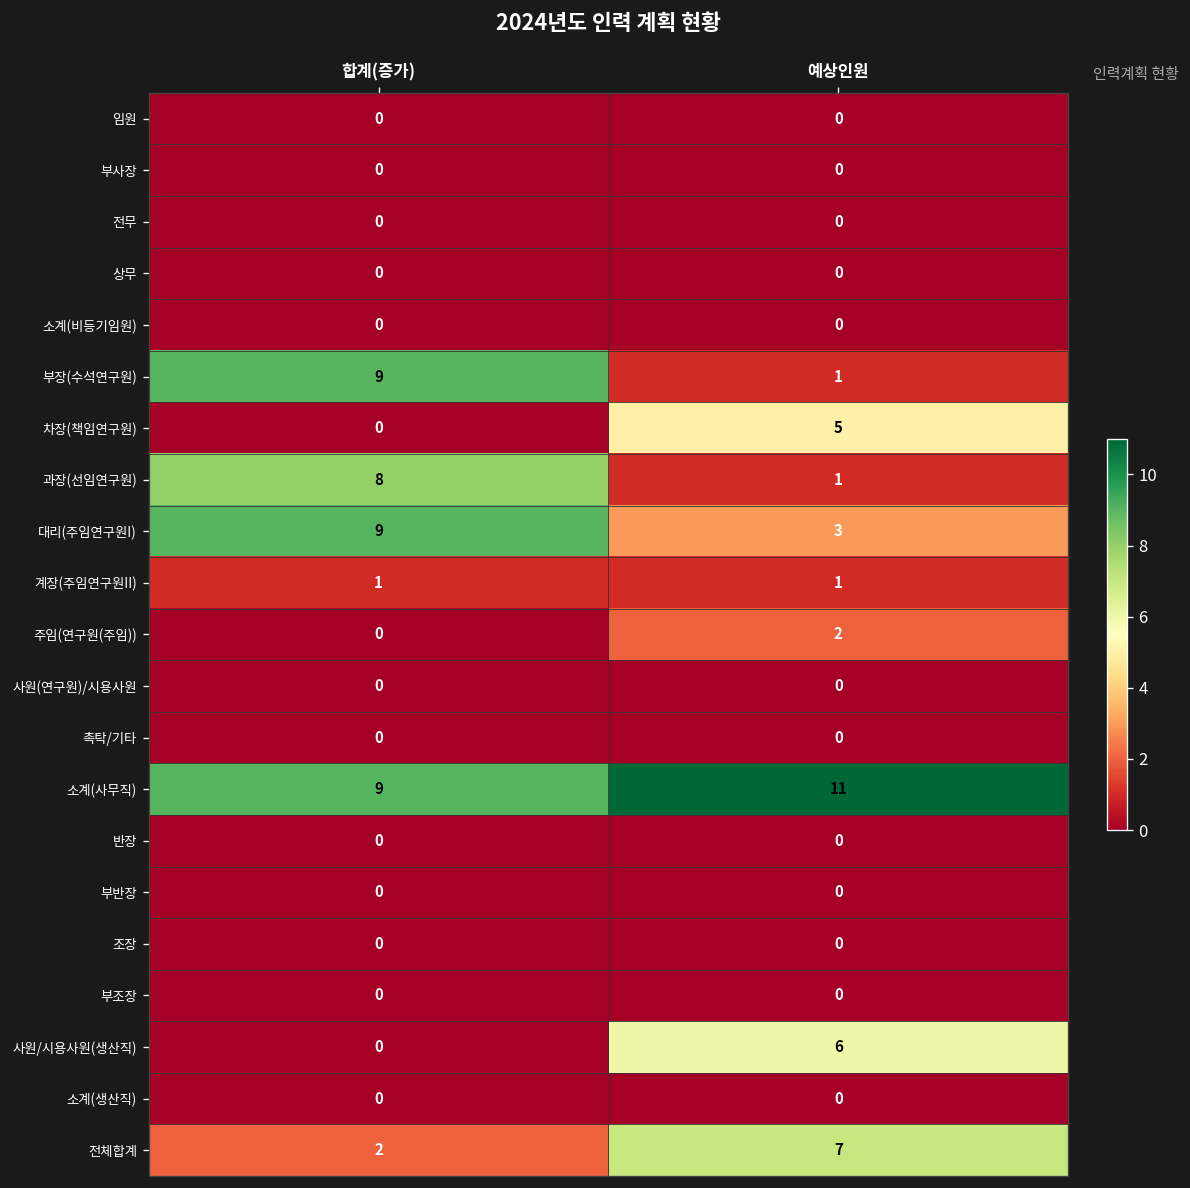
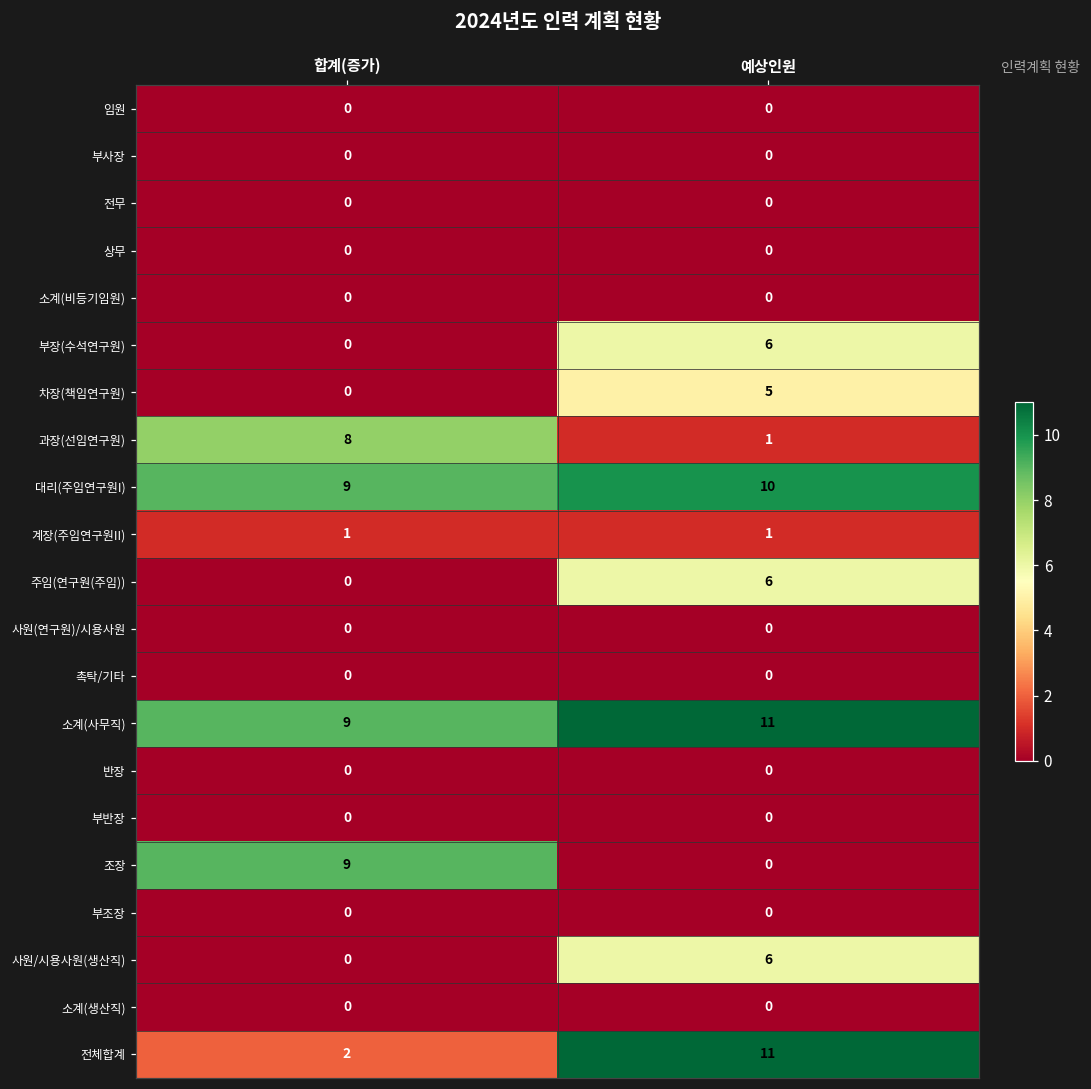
부장(수석연구원), 합계(증가): 9 -> 0
부장(수석연구원), 예상인원: 1 -> 6
대리(주임연구원I), 예상인원: 3 -> 10
주임(연구원(주임)), 예상인원: 2 -> 6
조장, 합계(증가): 0 -> 9
전체합계, 예상인원: 7 -> 11
